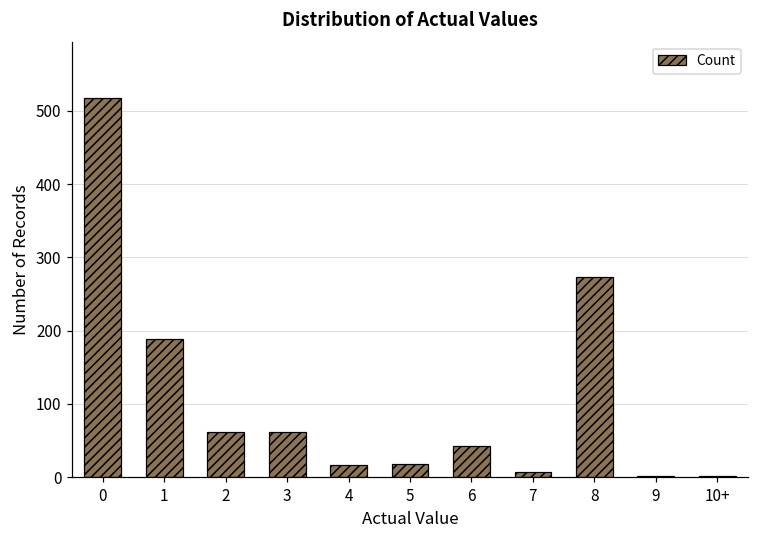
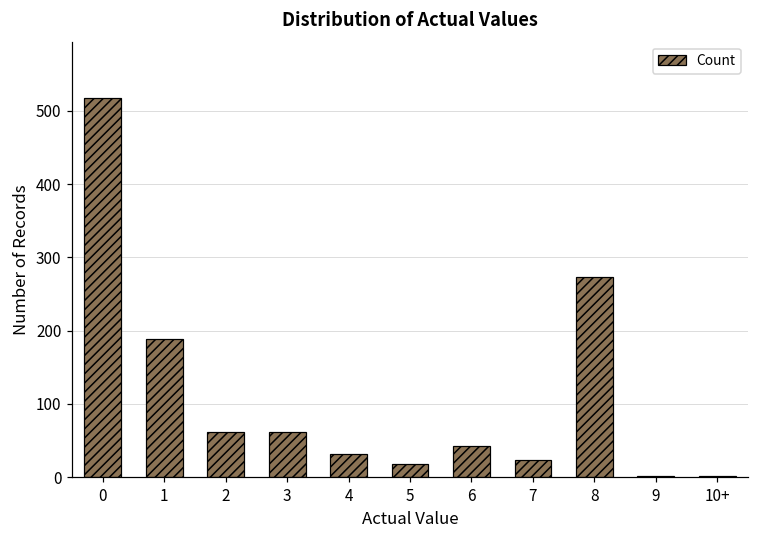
4: 20 -> 30
7: 10 -> 20
